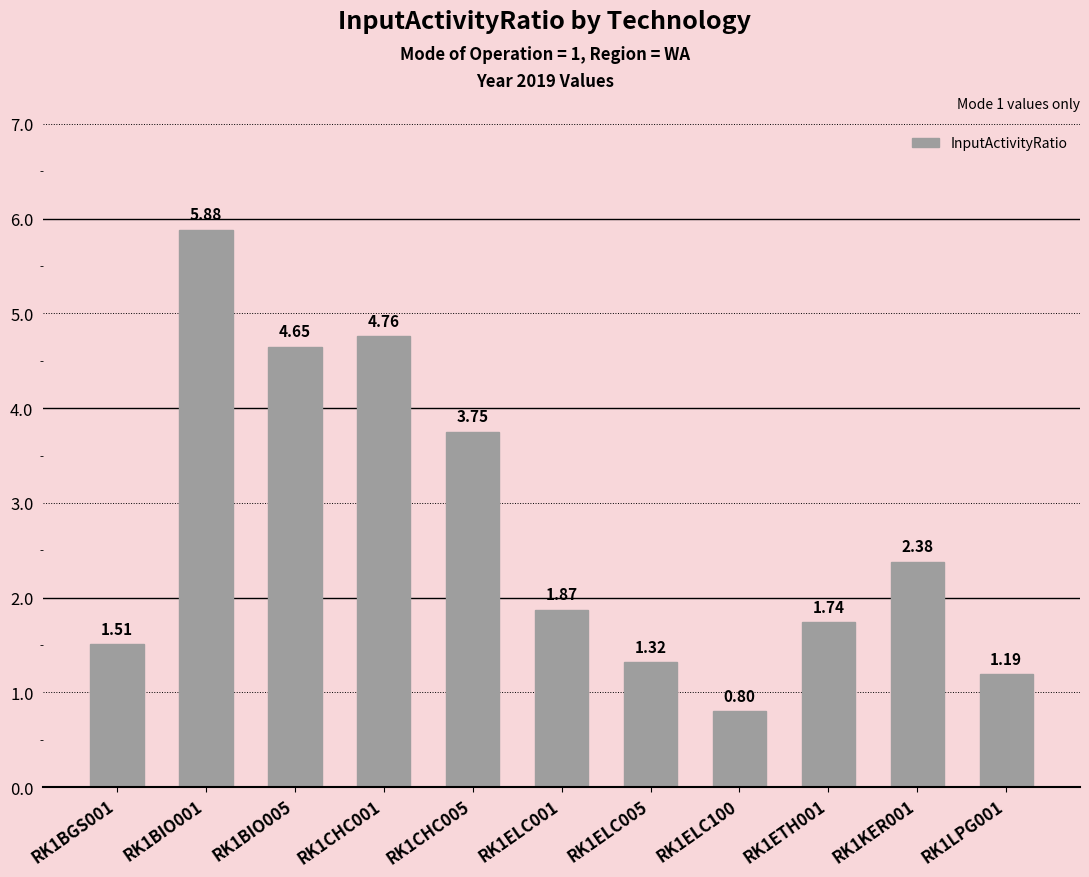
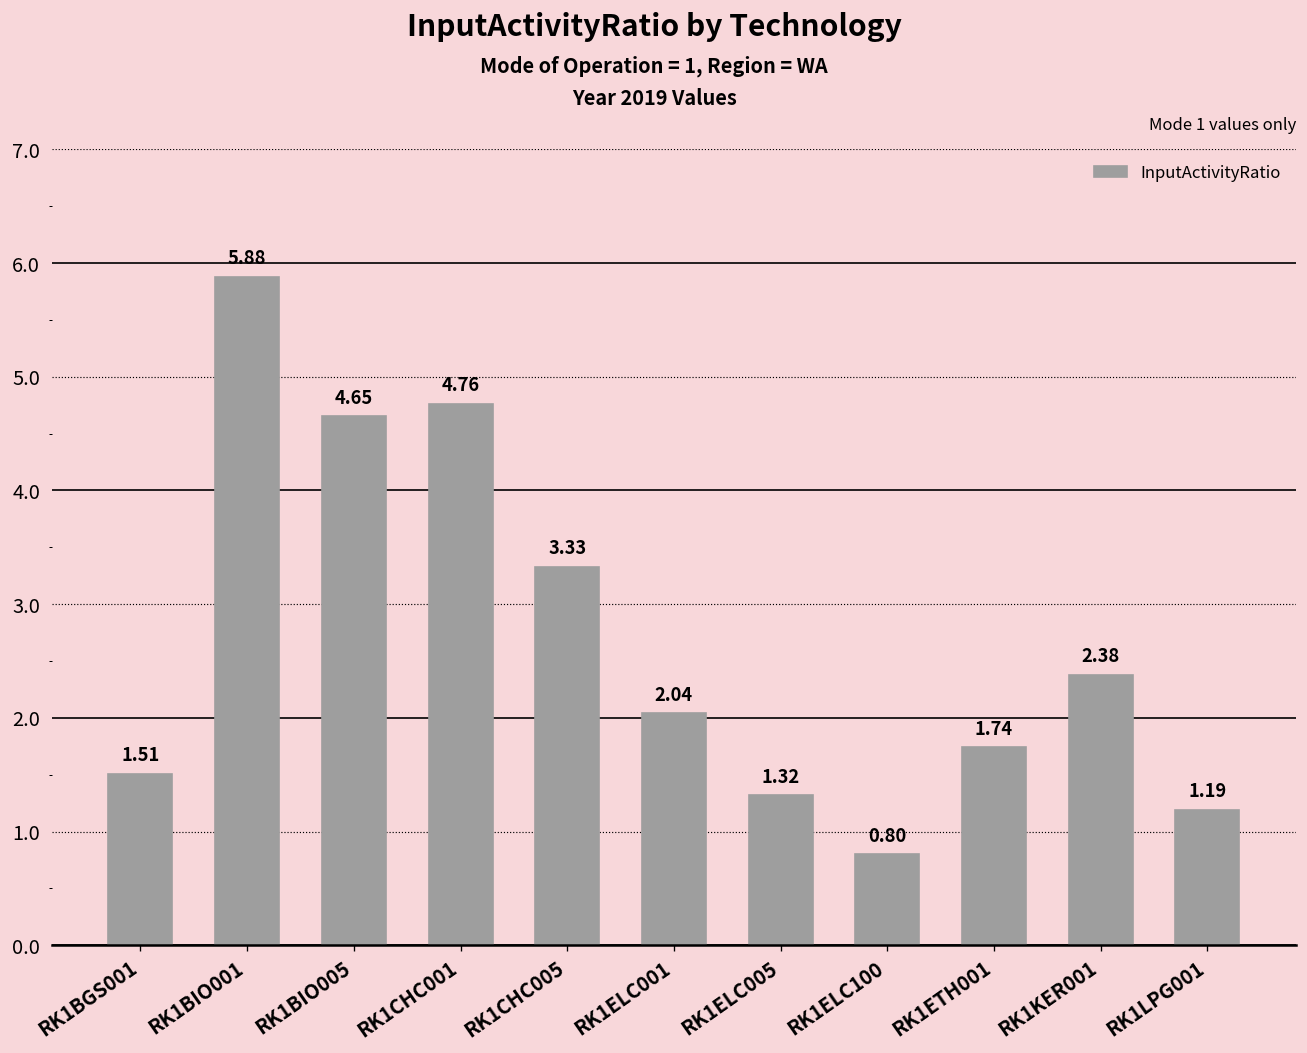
RK1CHC005: 3.75 -> 3.33
RK1ELC001: 1.87 -> 2.04
